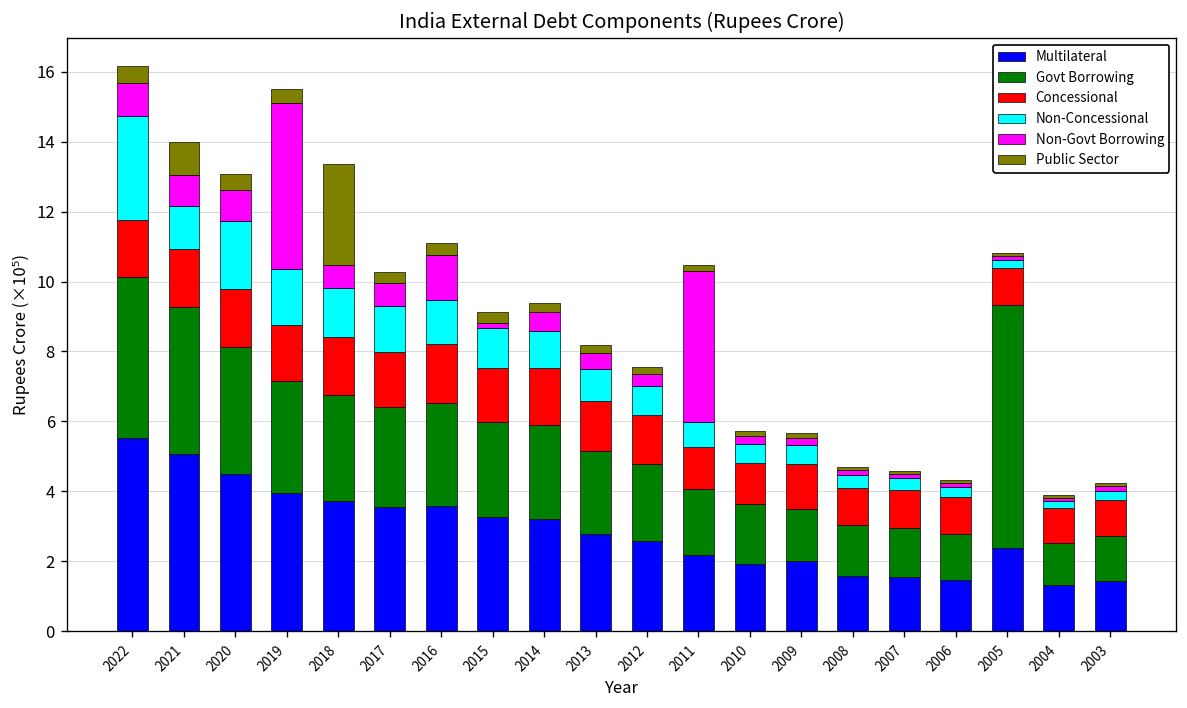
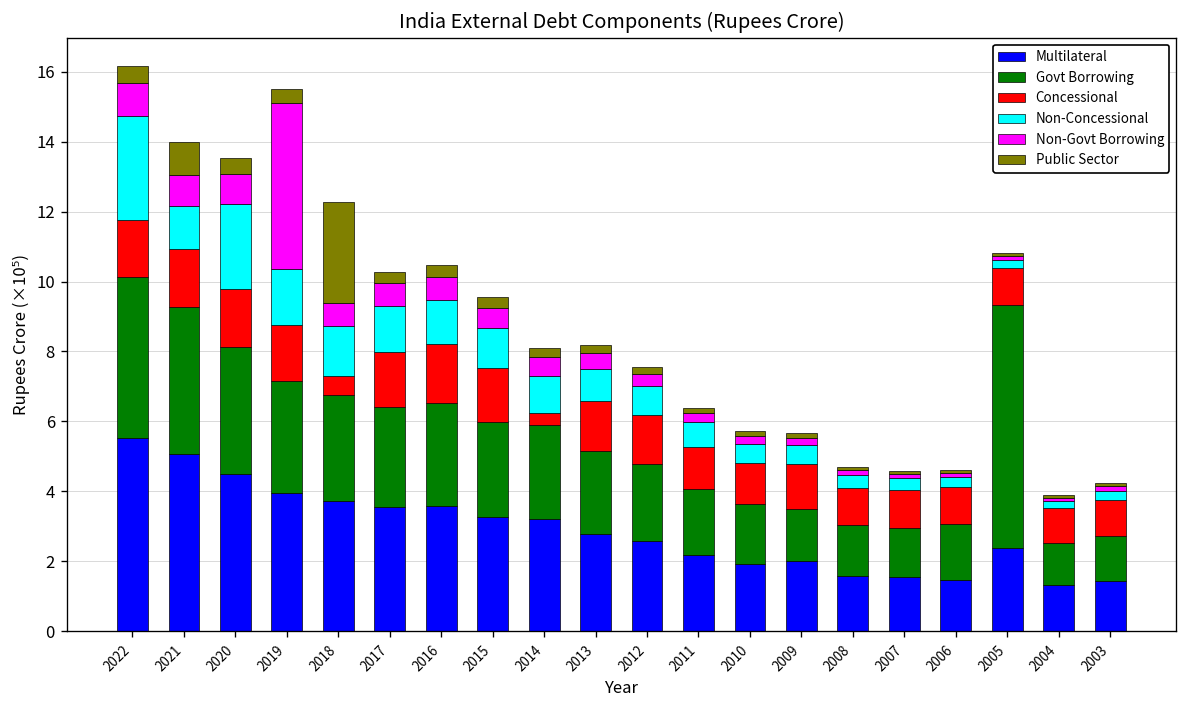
Non-Concessional, 2020: 2.0 -> 2.4
Concessional, 2018: 1.6 -> 0.5
Non-Govt Borrowing, 2016: 1.3 -> 0.7
Non-Govt Borrowing, 2015: 0.1 -> 0.6
Concessional, 2014: 1.6 -> 0.3
Non-Govt Borrowing, 2011: 4.3 -> 0.3
Govt Borrowing, 2006: 1.3 -> 1.6
